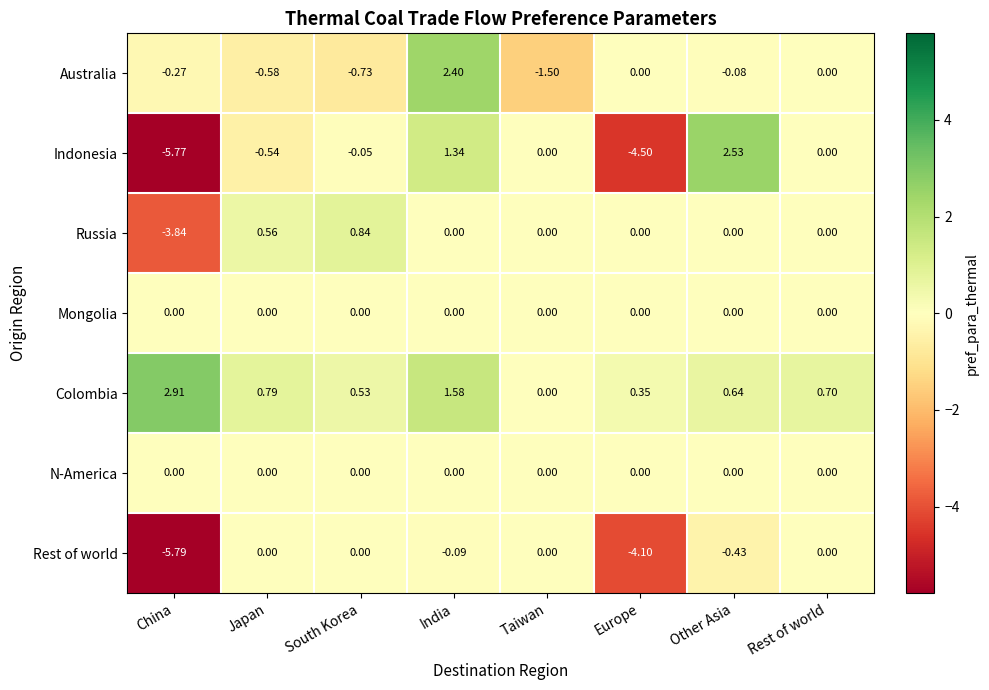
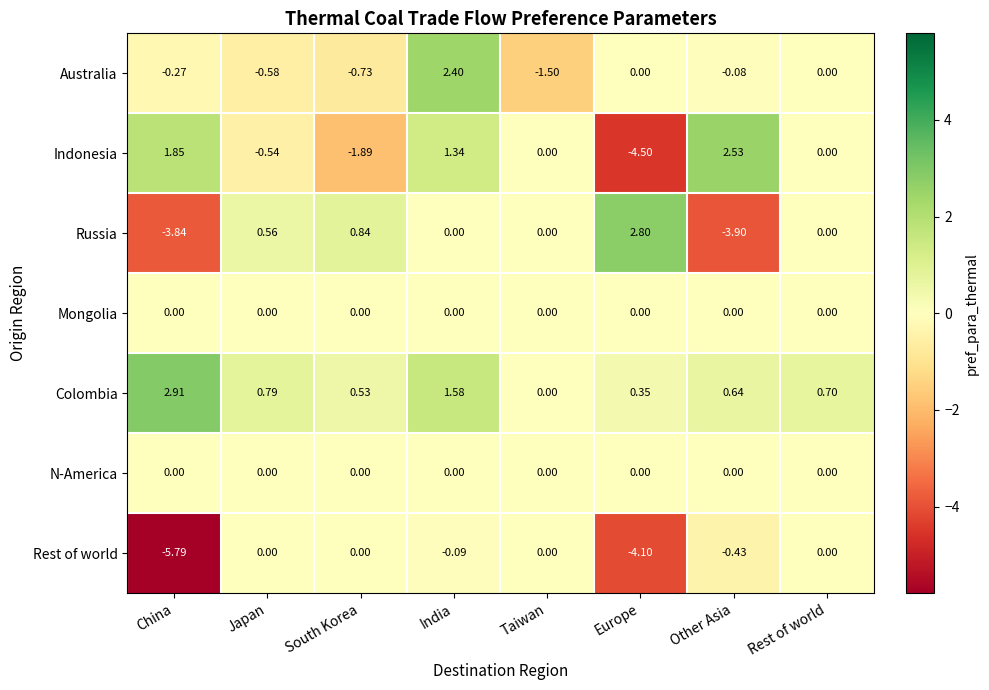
Indonesia, China: -5.77 -> 1.85
Indonesia, South Korea: -0.05 -> -1.89
Russia, Europe: 0.00 -> 2.80
Russia, Other Asia: 0.00 -> -3.90
